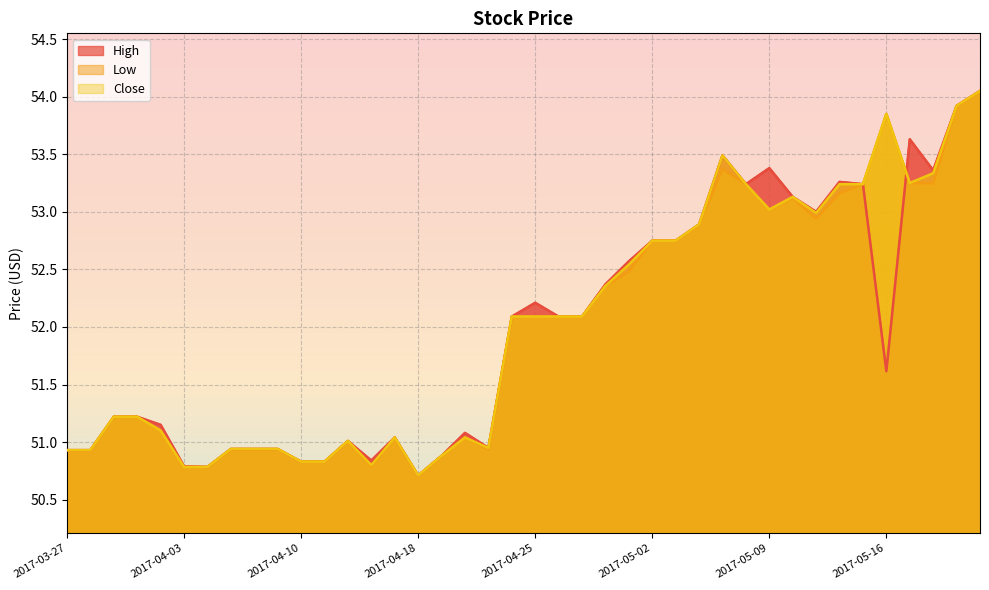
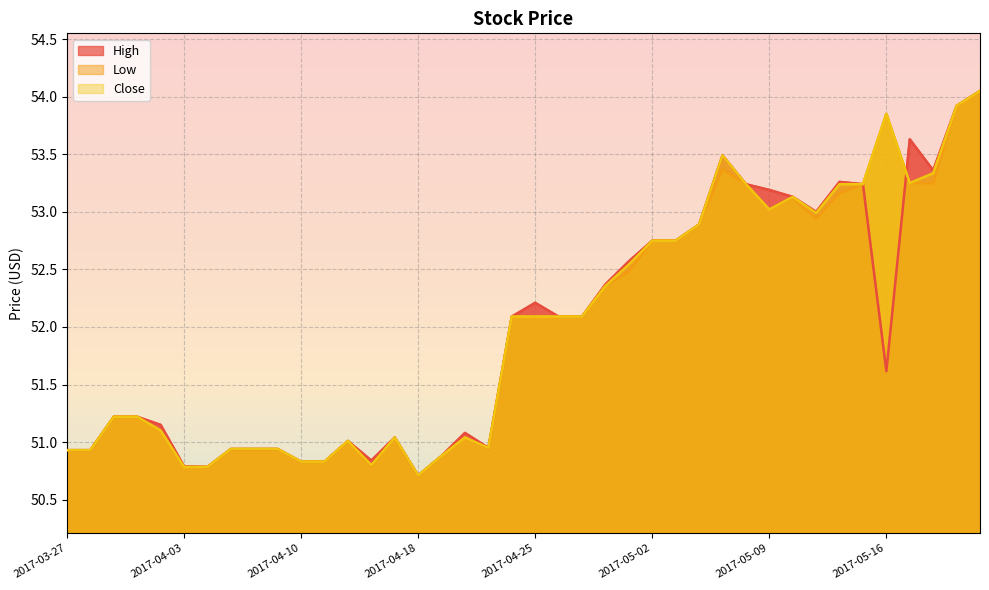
High, 2017-05-09: 53.38 -> 53.19
